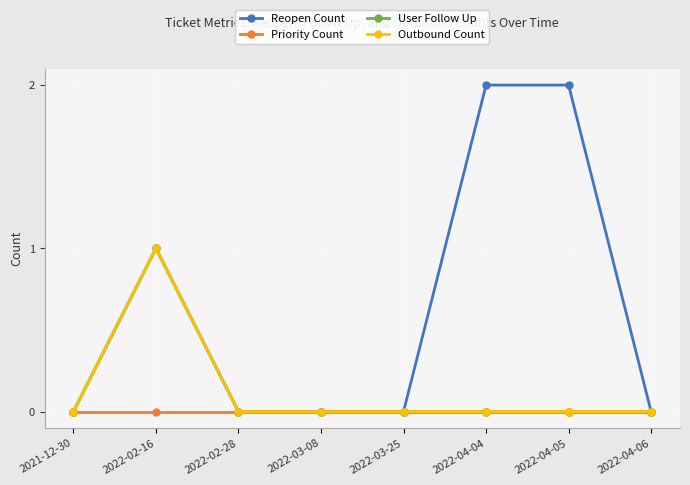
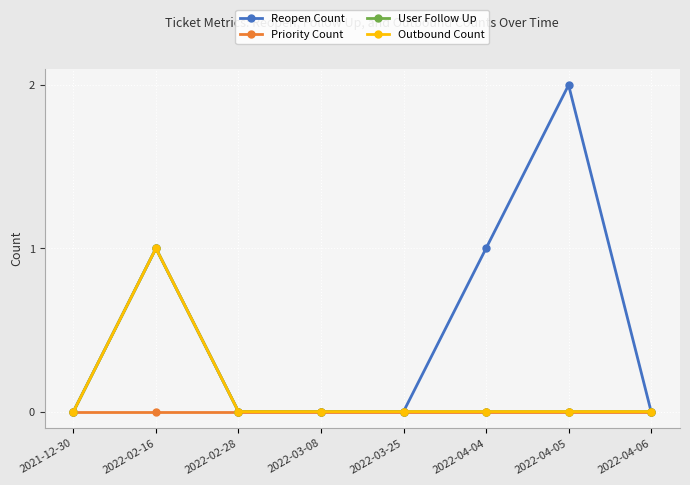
Reopen Count, 2022-04-04: 2 -> 1
